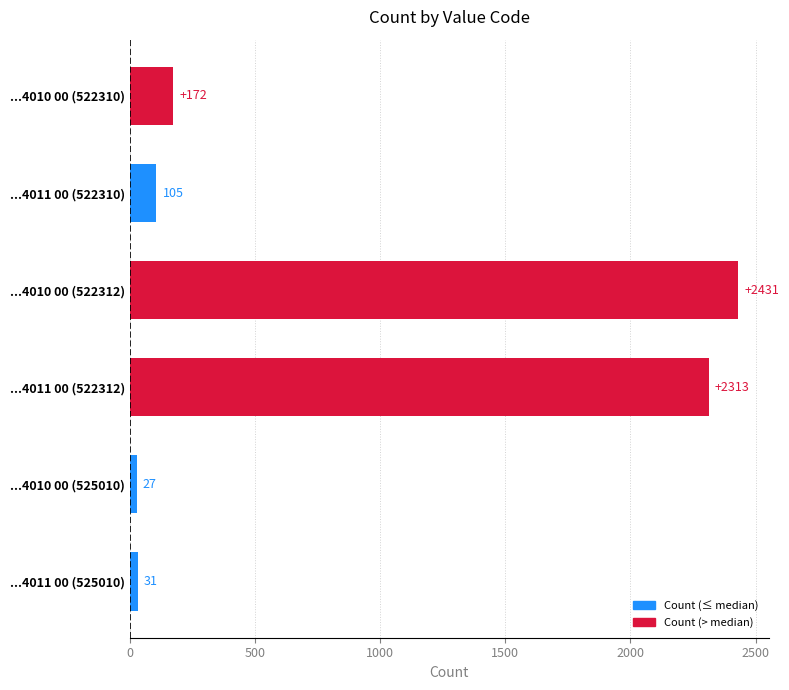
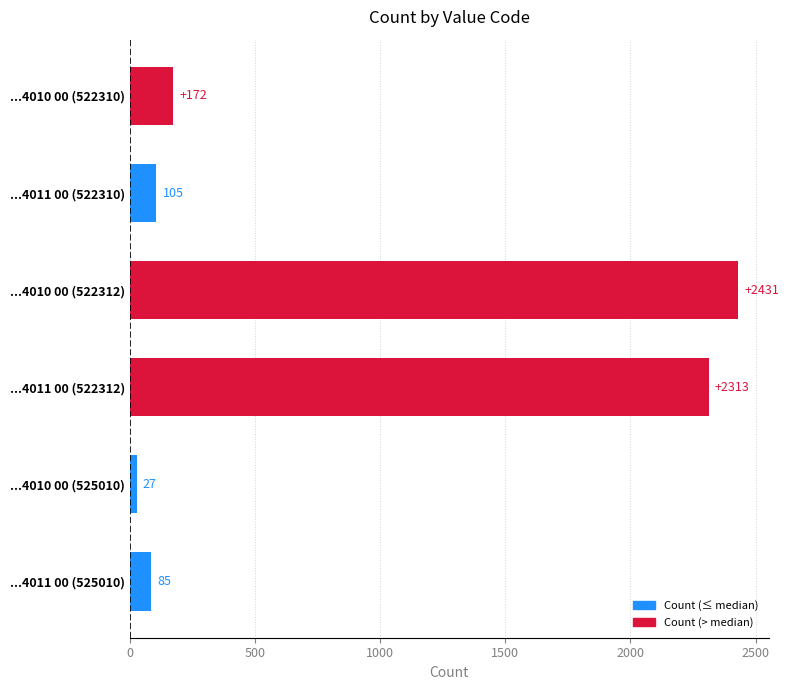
...4011 00 (525010): 31 -> 85
